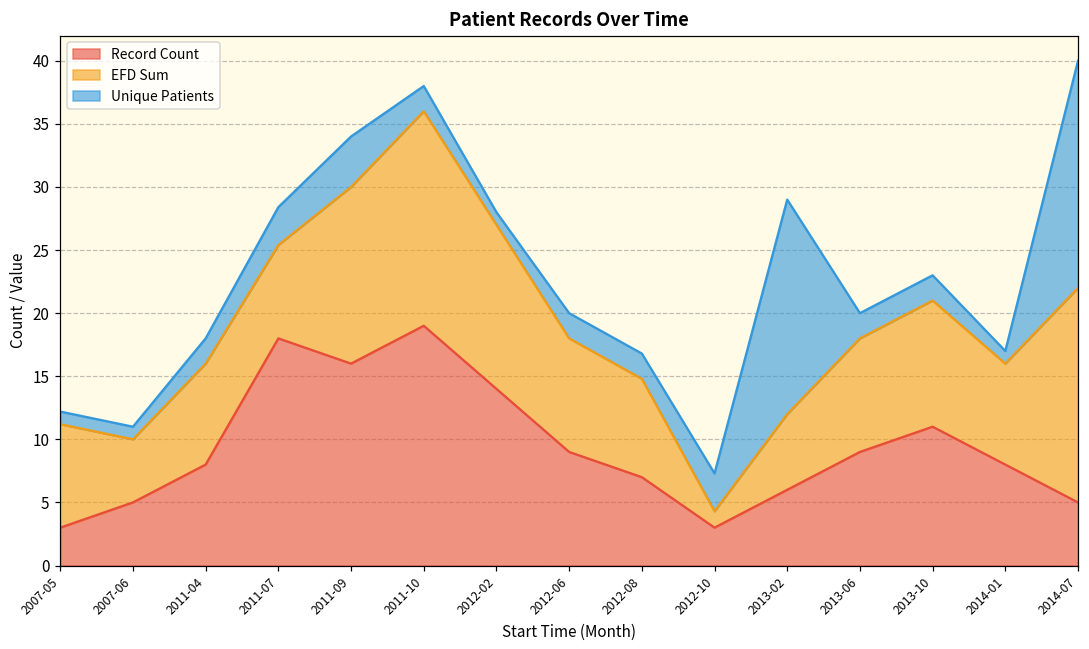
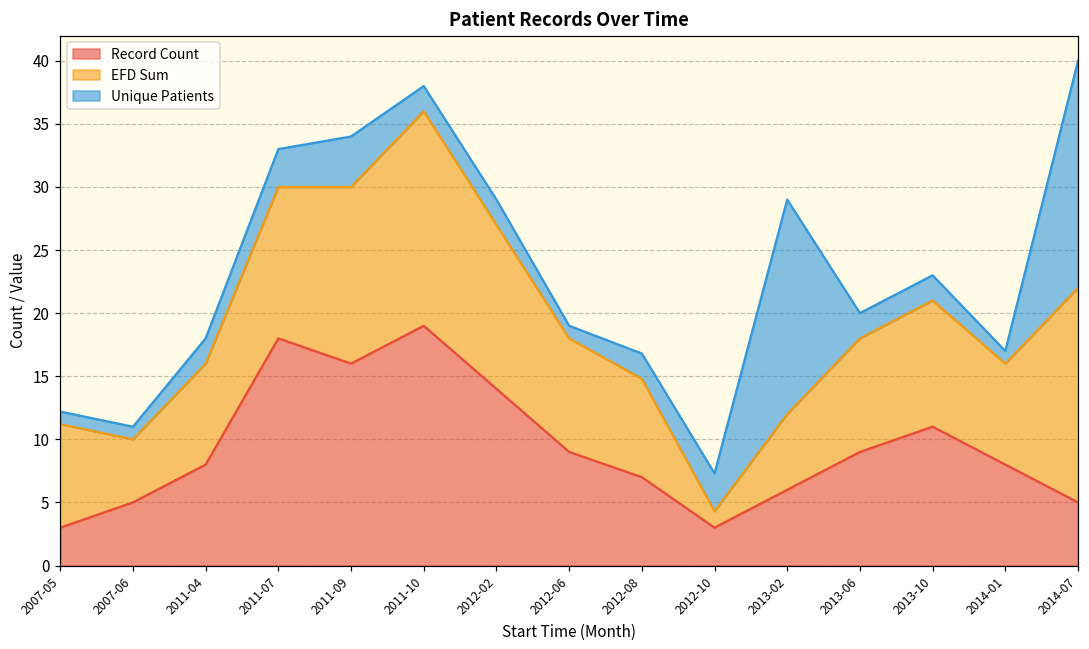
EFD Sum, 2011-07: 7.4 -> 12.0
Unique Patients, 2012-02: 1 -> 2
Unique Patients, 2012-06: 2 -> 1
